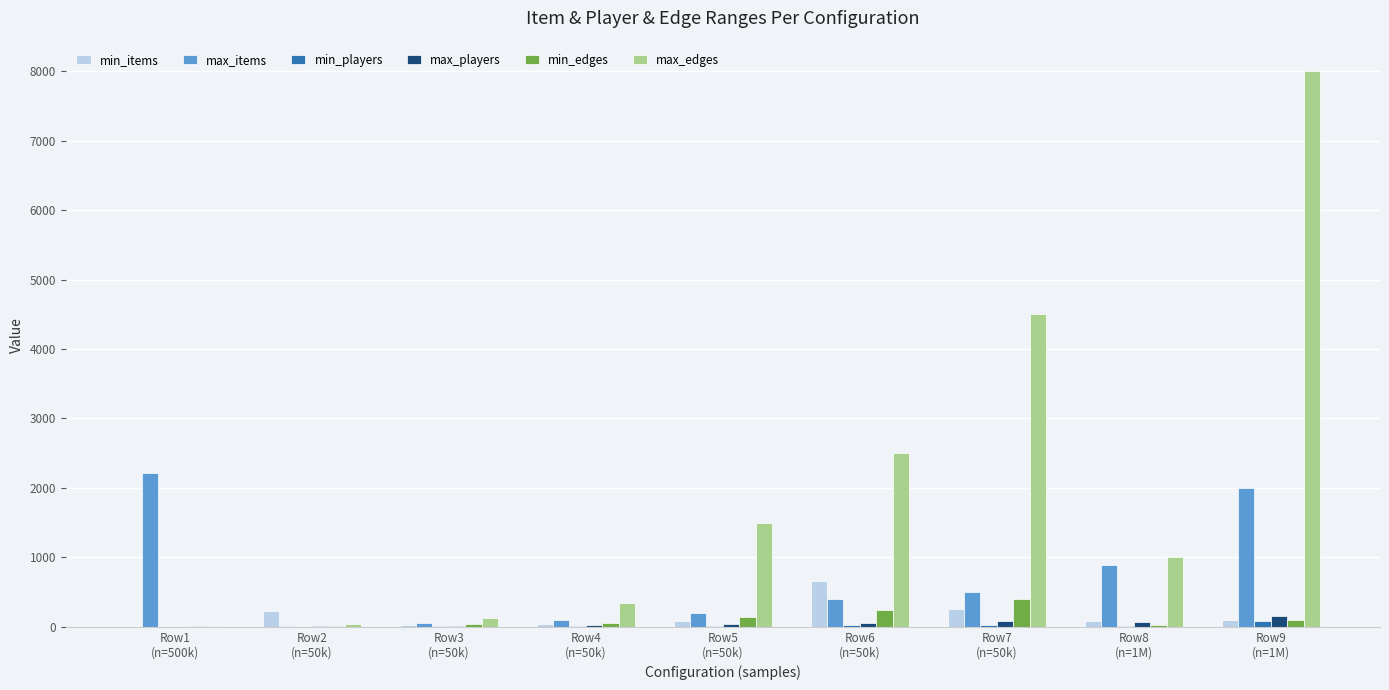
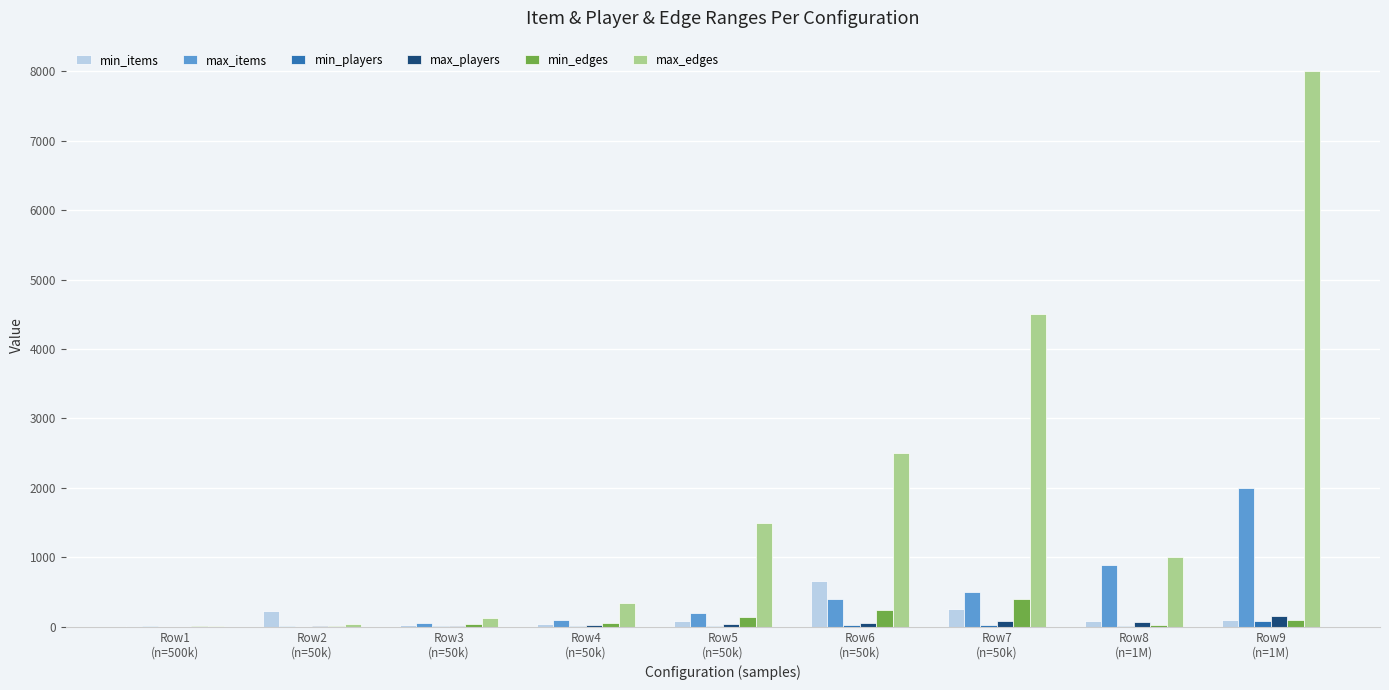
max_items, Row1 (n=500k): 2200 -> 0
